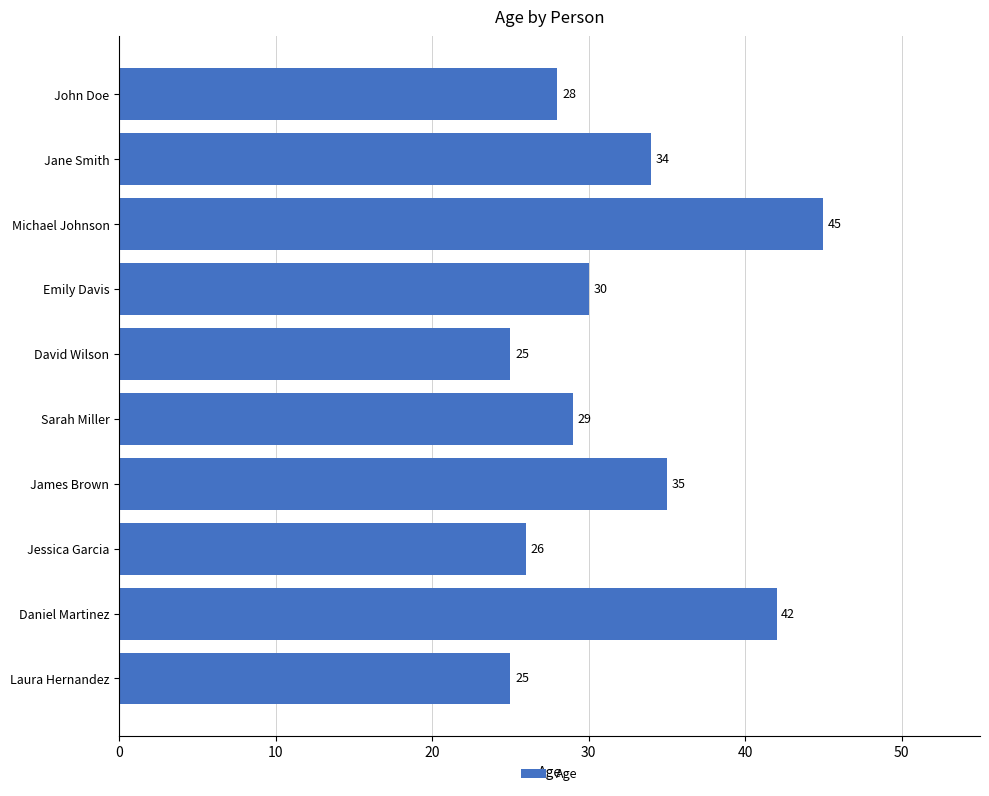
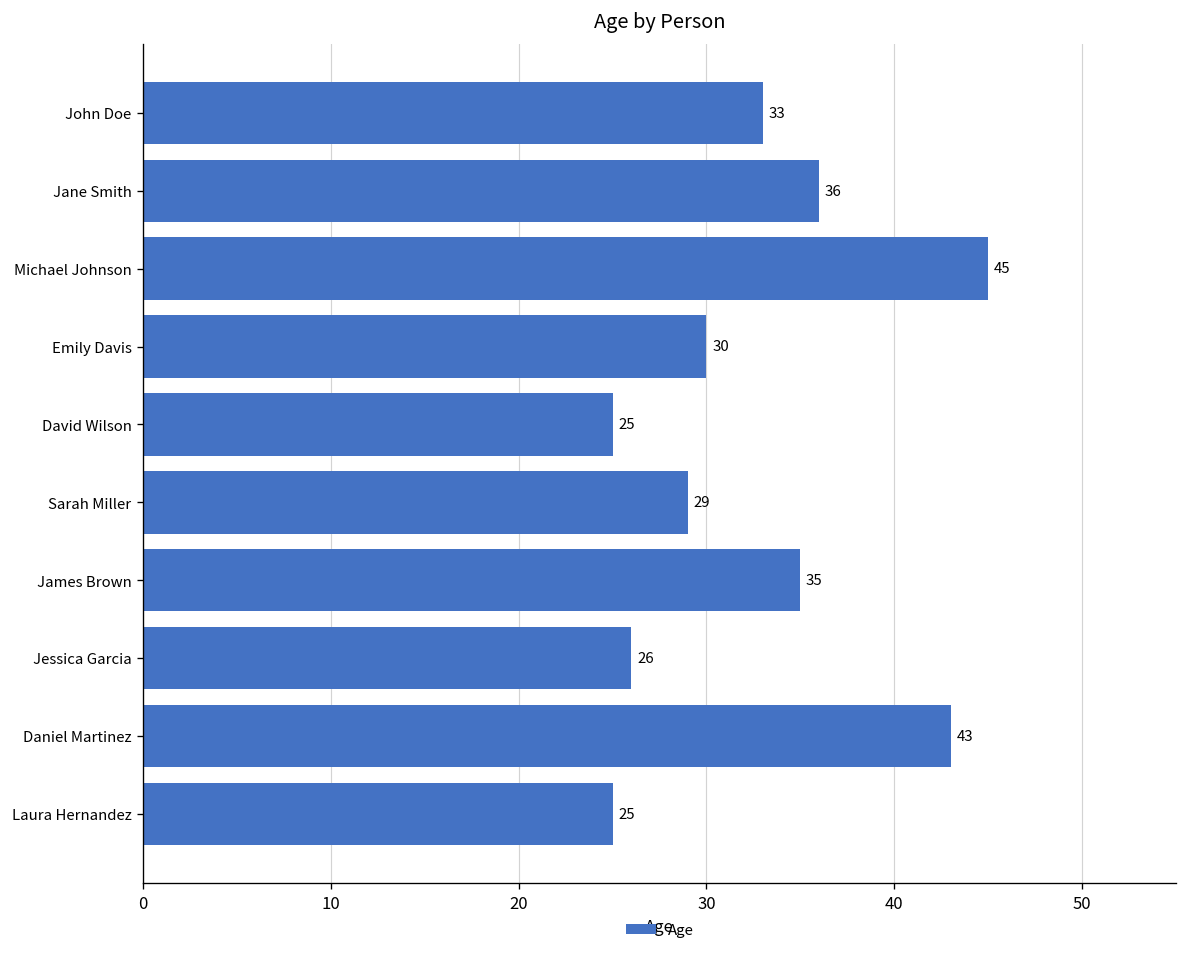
John Doe: 28 -> 33
Jane Smith: 34 -> 36
Daniel Martinez: 42 -> 43
